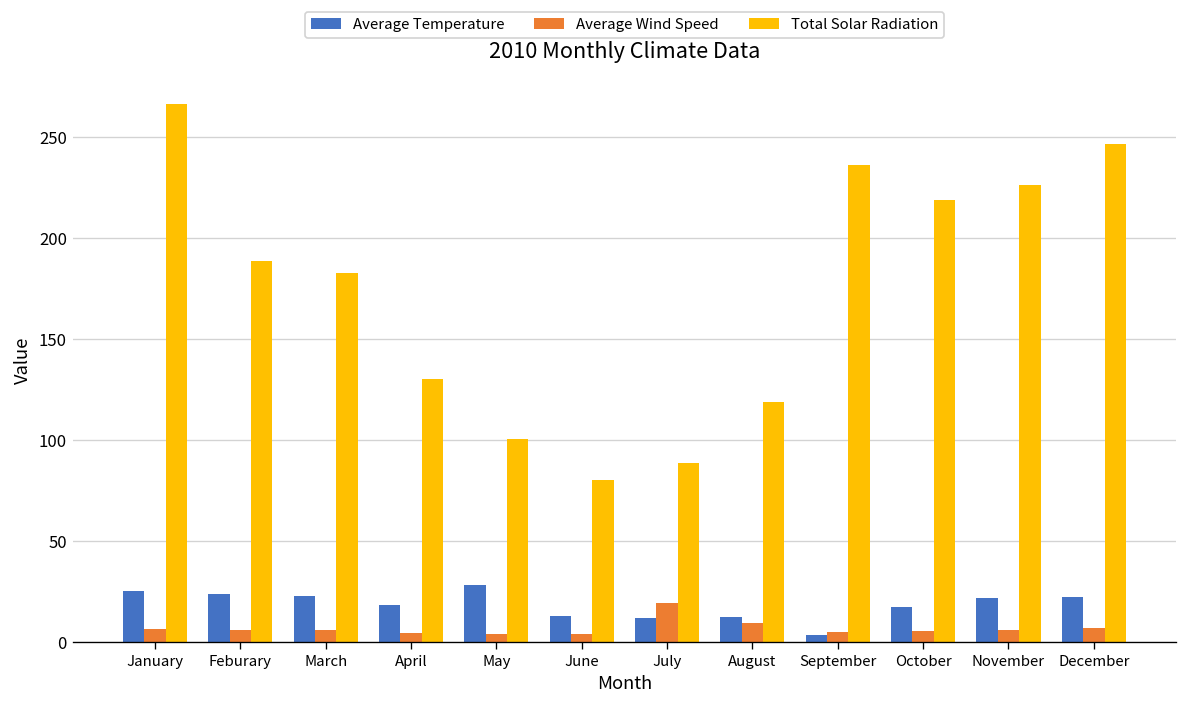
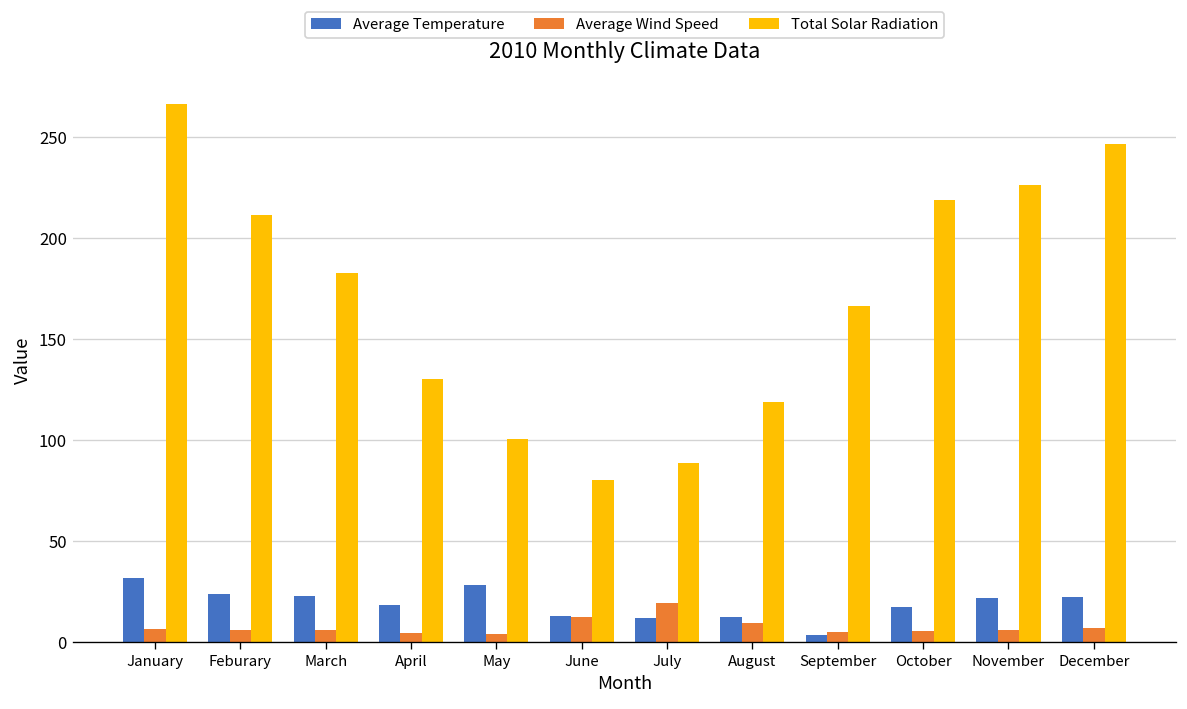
Average Temperature, January: 25 -> 32
Total Solar Radiation, Feburary: 188 -> 211
Average Wind Speed, June: 4 -> 12
Total Solar Radiation, September: 236 -> 166
